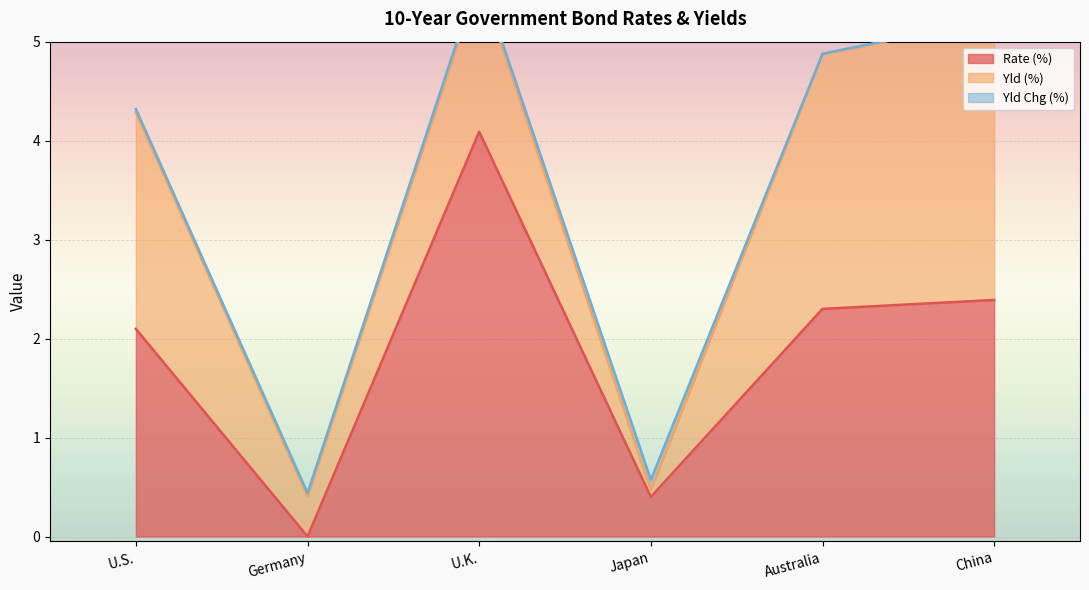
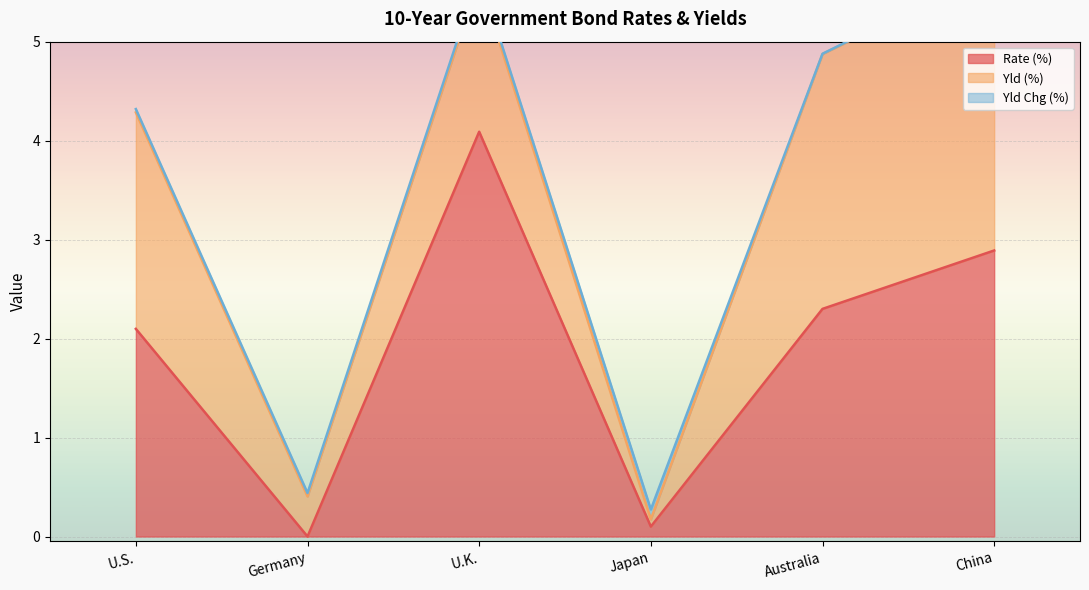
Rate (%), Japan: 0.4 -> 0.1
Rate (%), China: 2.4 -> 2.9
